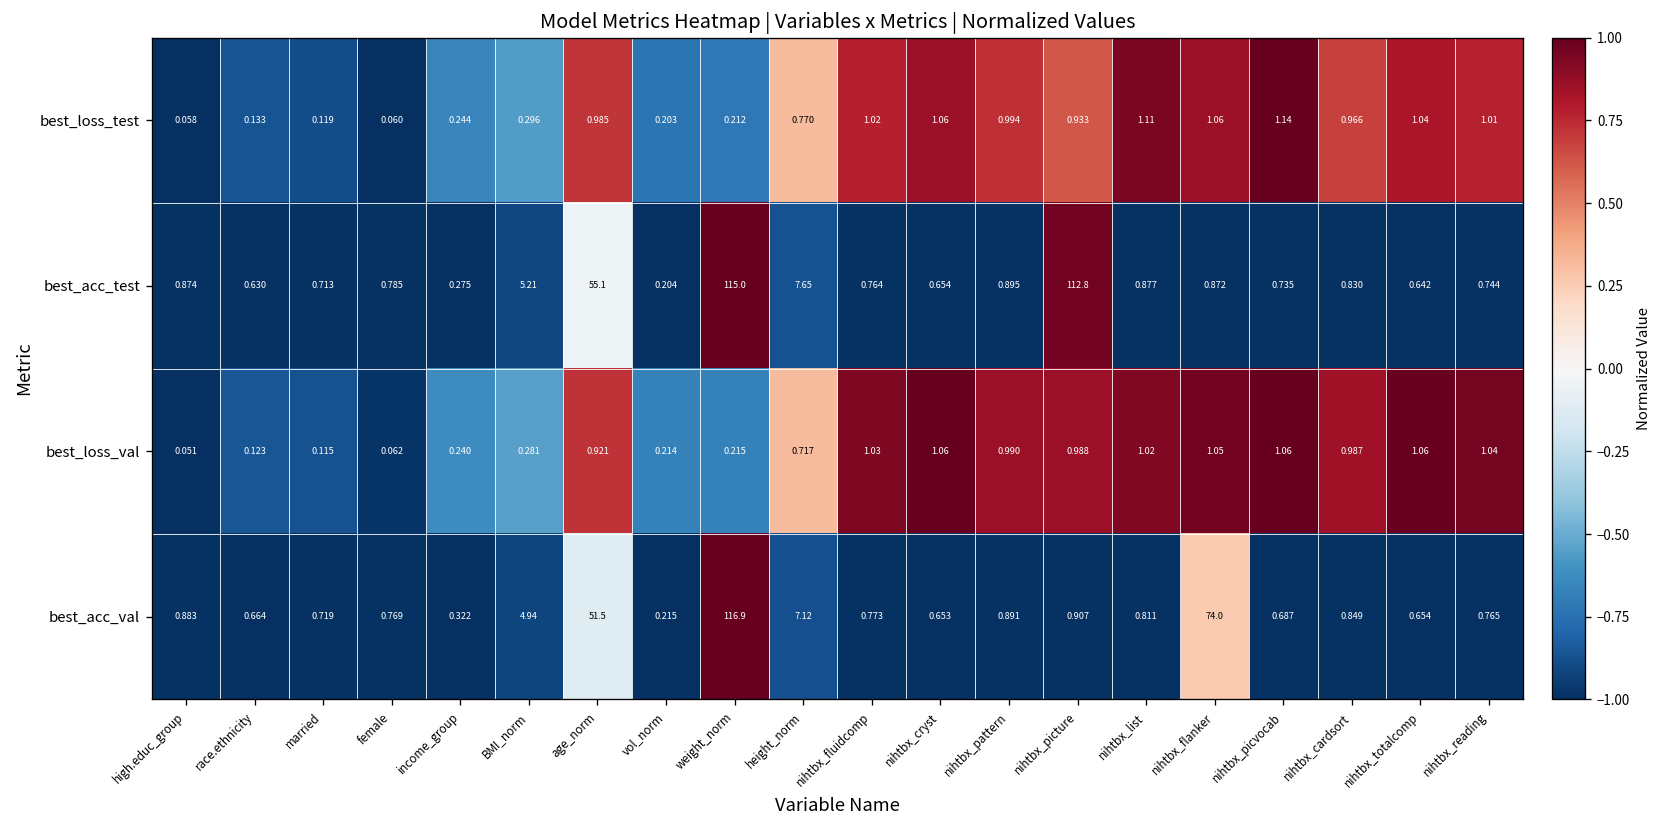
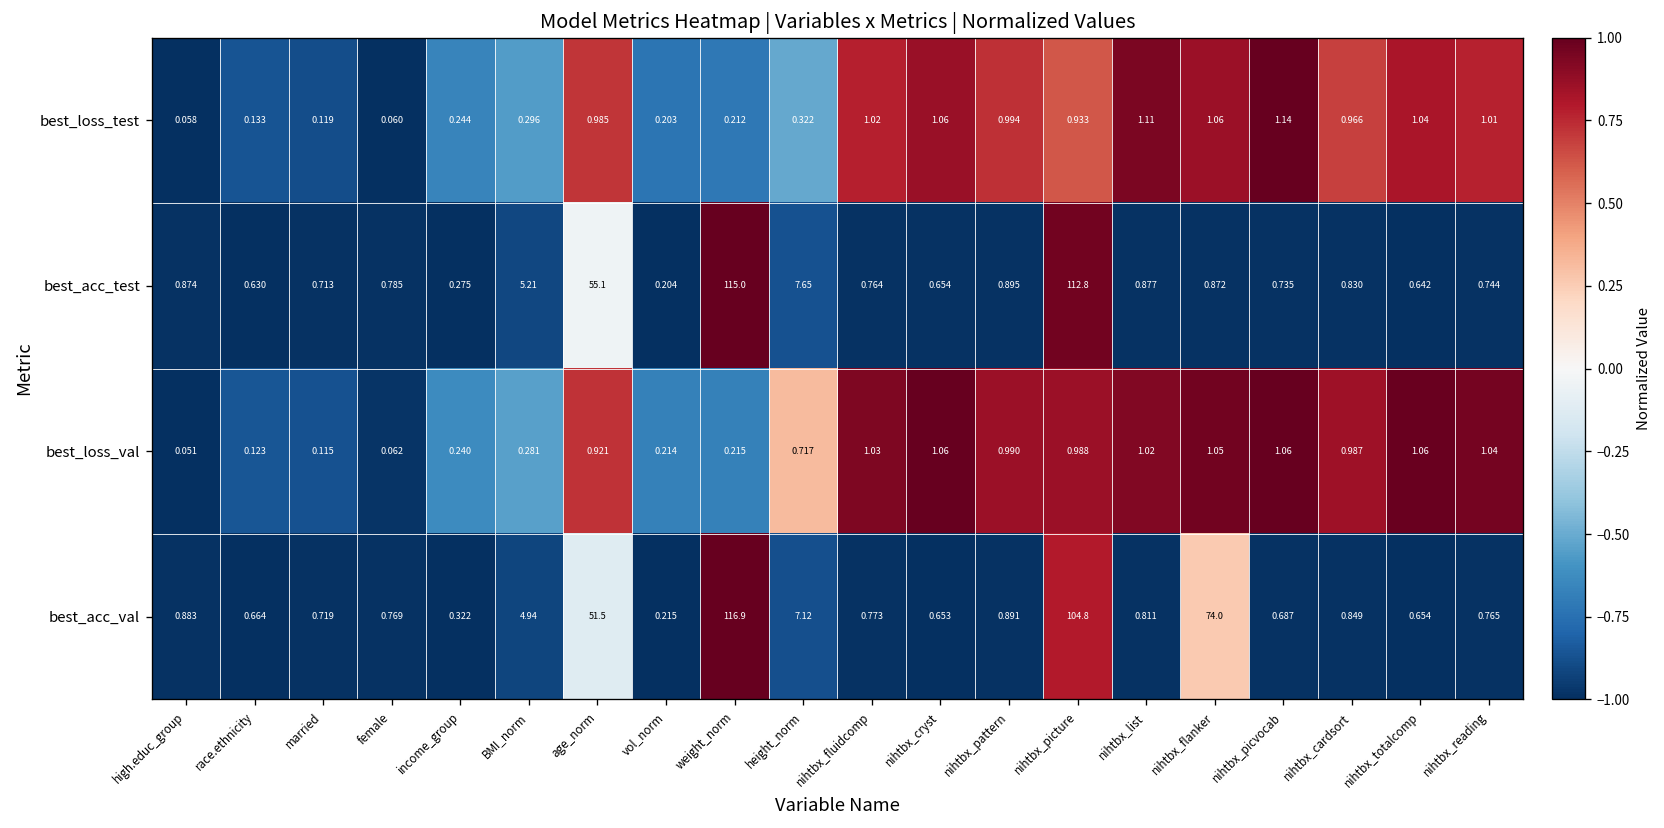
best_loss_test, height_norm: 0.770 -> 0.322
best_acc_val, nihtbx_picture: 0.907 -> 104.8
